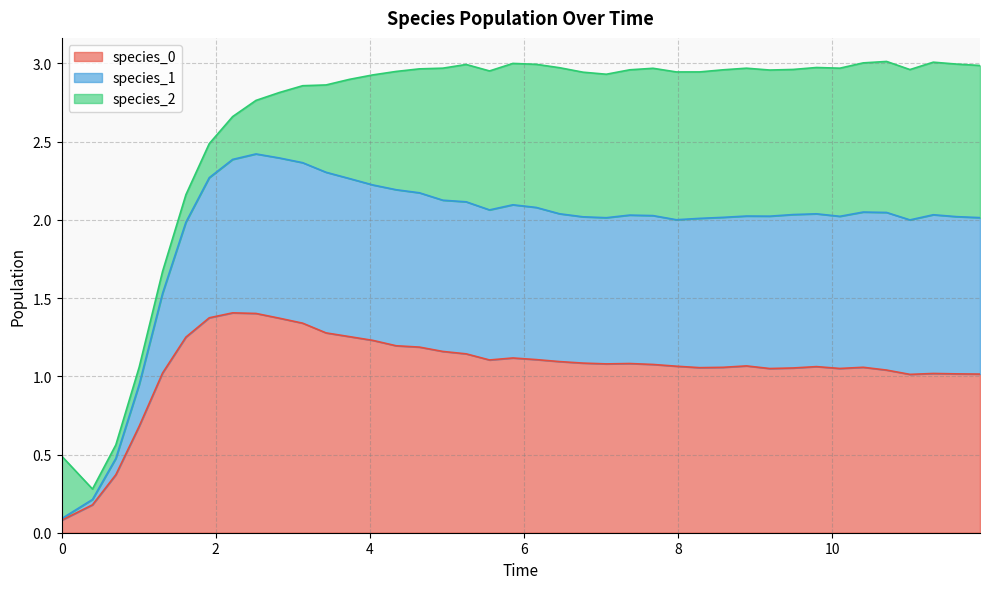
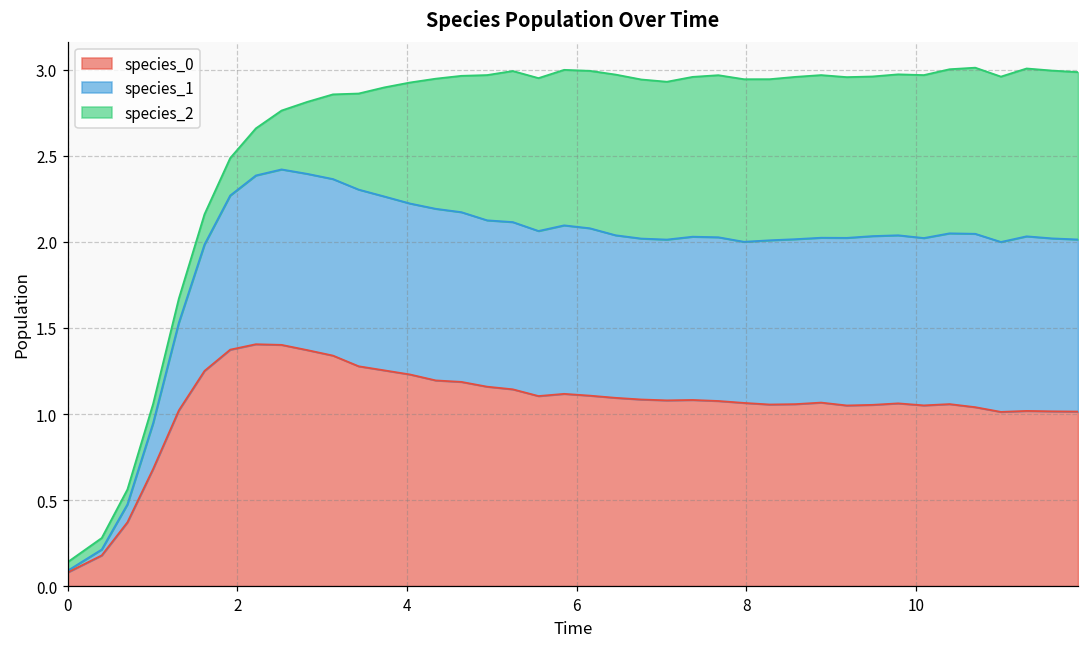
species_2, 0: 0.40 -> 0.05
